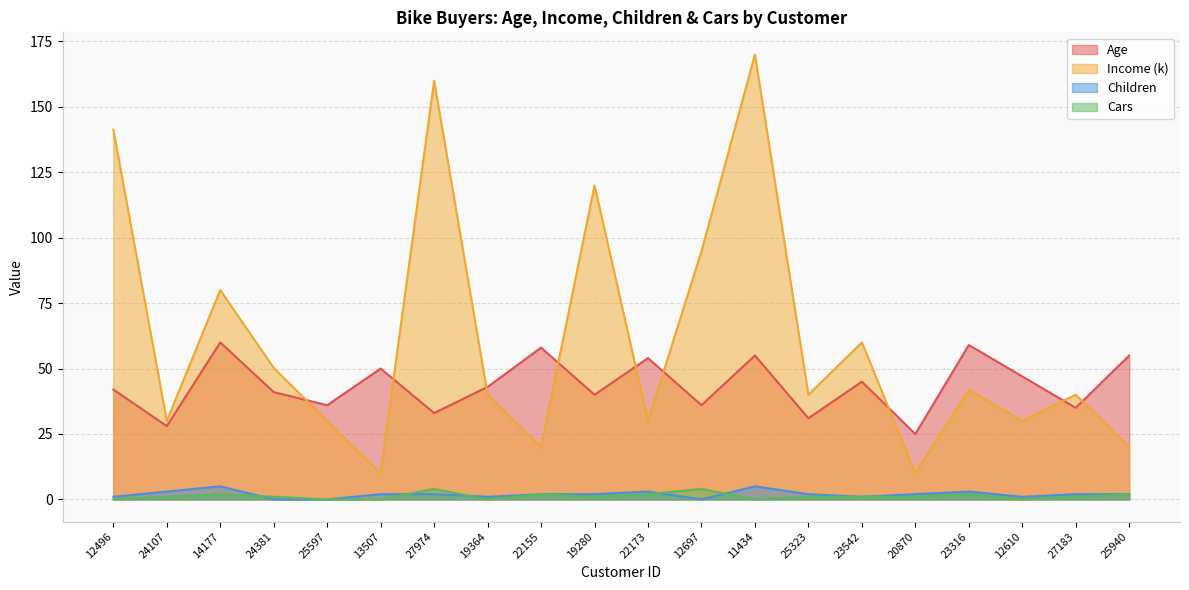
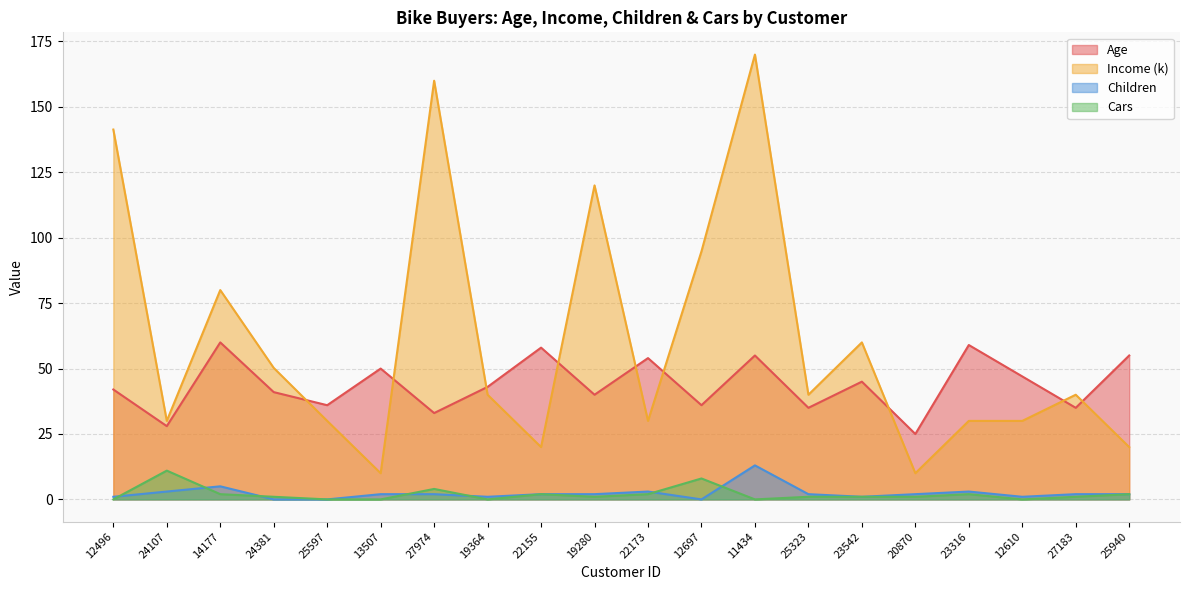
Cars, 24107: 1 -> 11
Cars, 12697: 4 -> 8
Children, 11434: 5 -> 13
Age, 25323: 31 -> 35
Income (k), 23316: 42 -> 30
